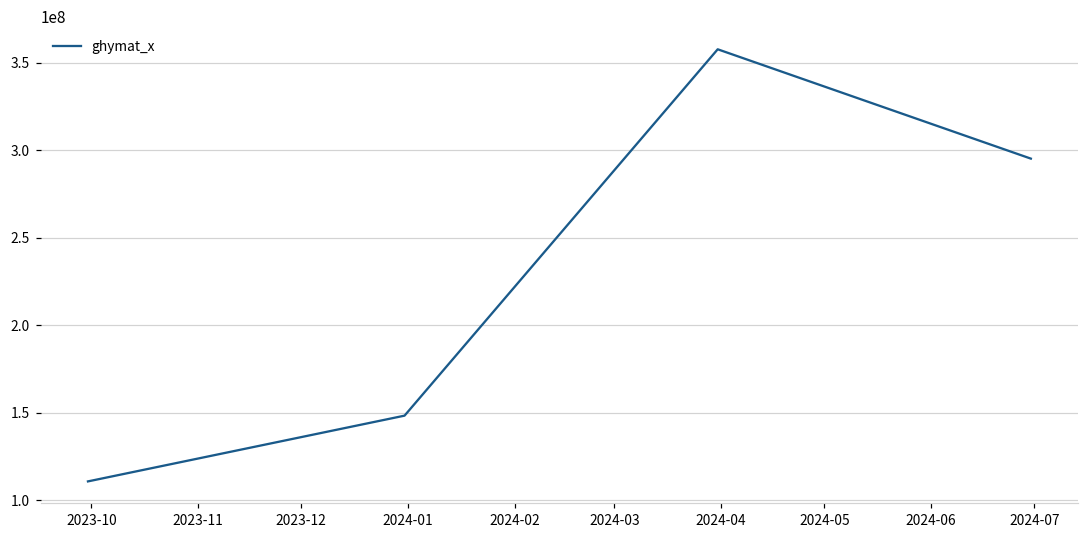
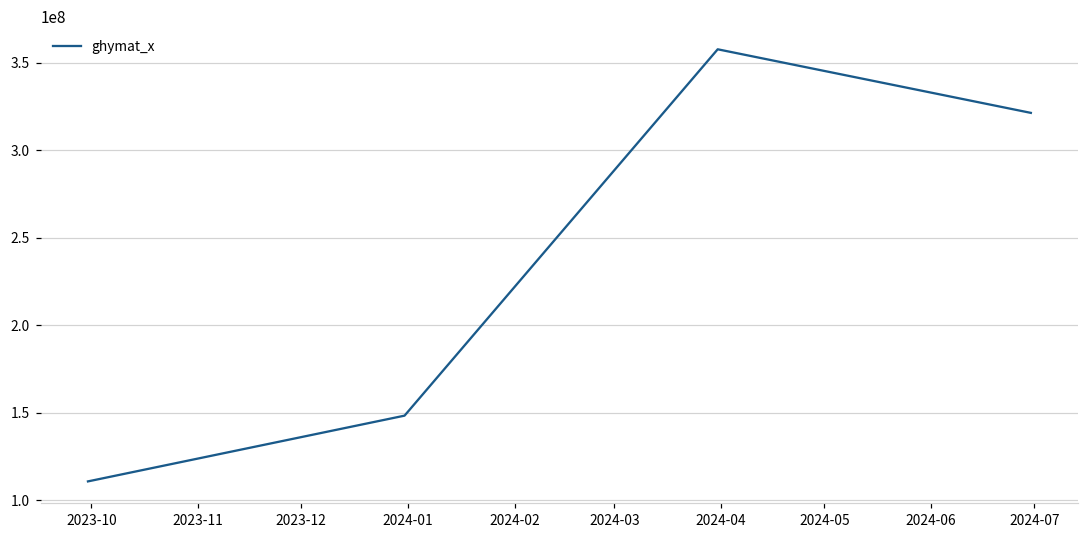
2024-07: 295000000 -> 321000000
